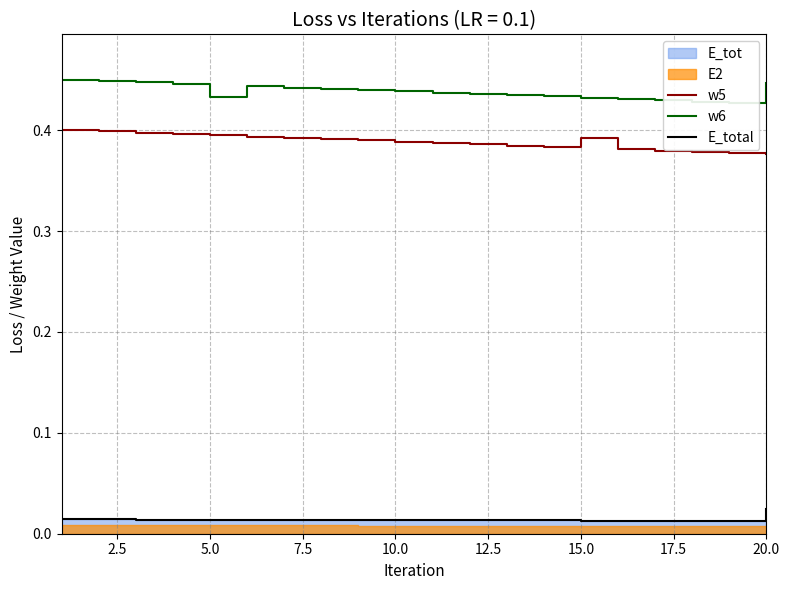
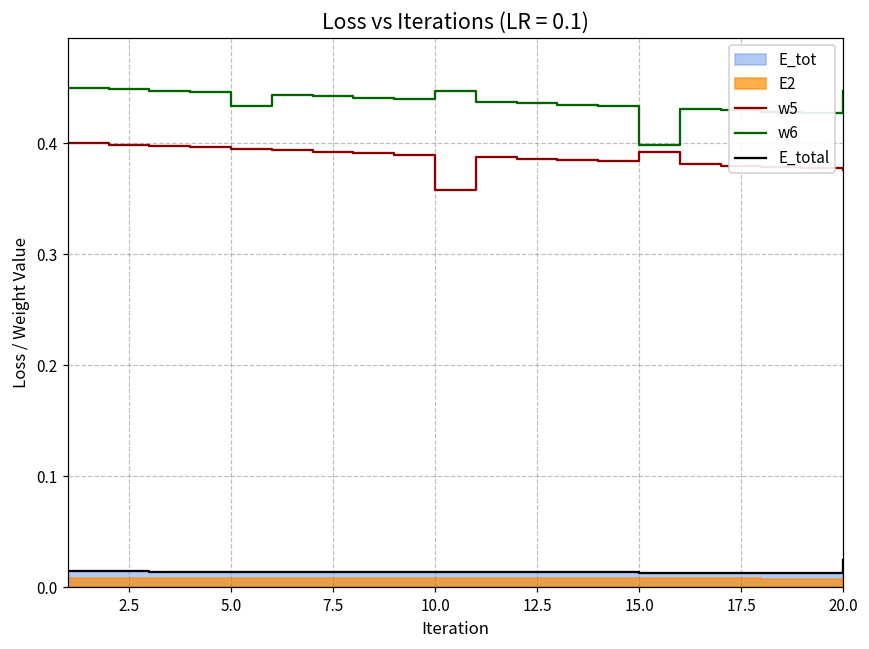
w5, 10.0: 0.389 -> 0.358
w6, 10.0: 0.438 -> 0.447
w6, 15.0: 0.432 -> 0.398
